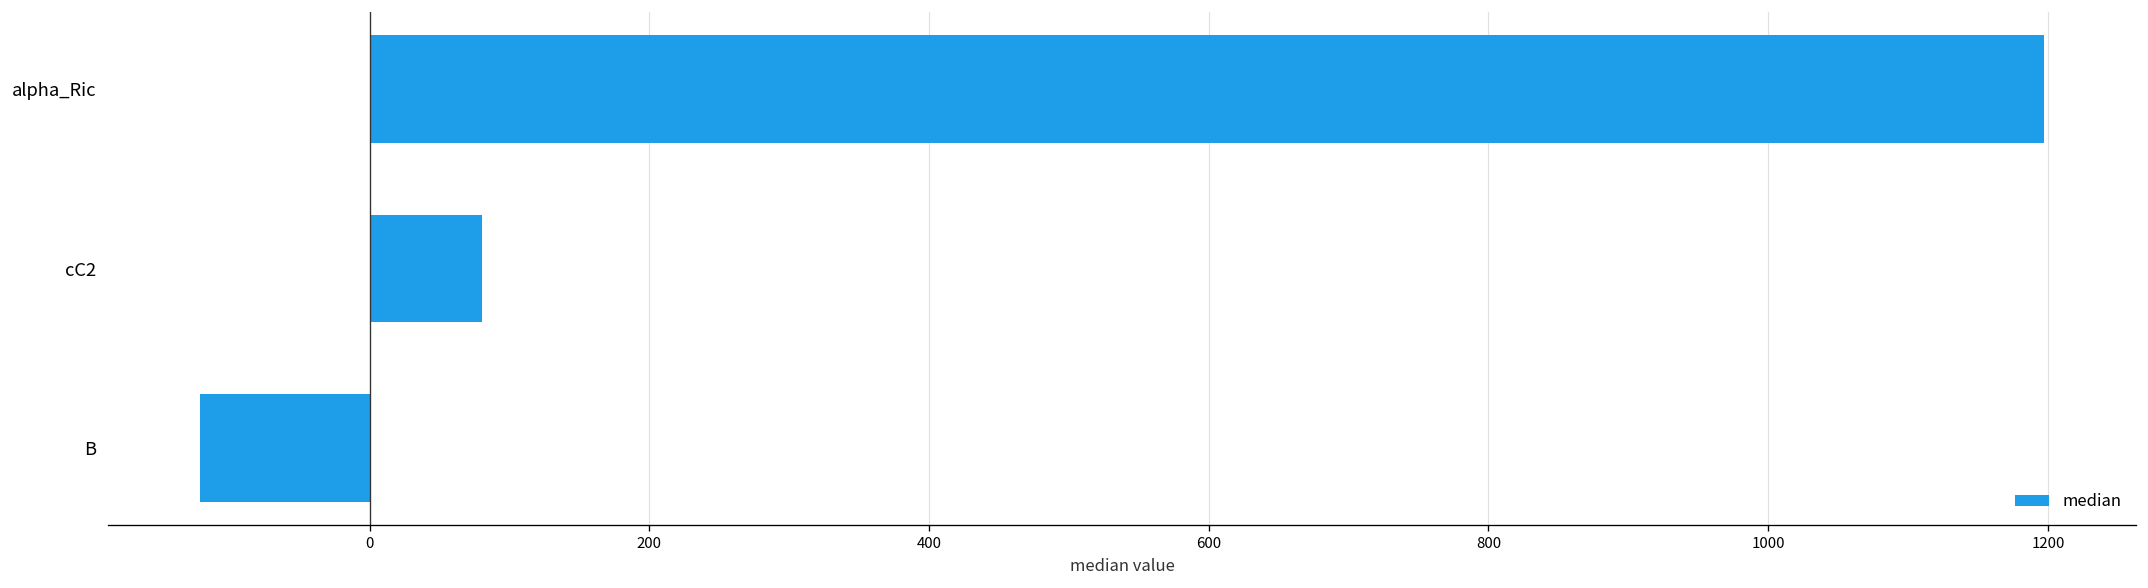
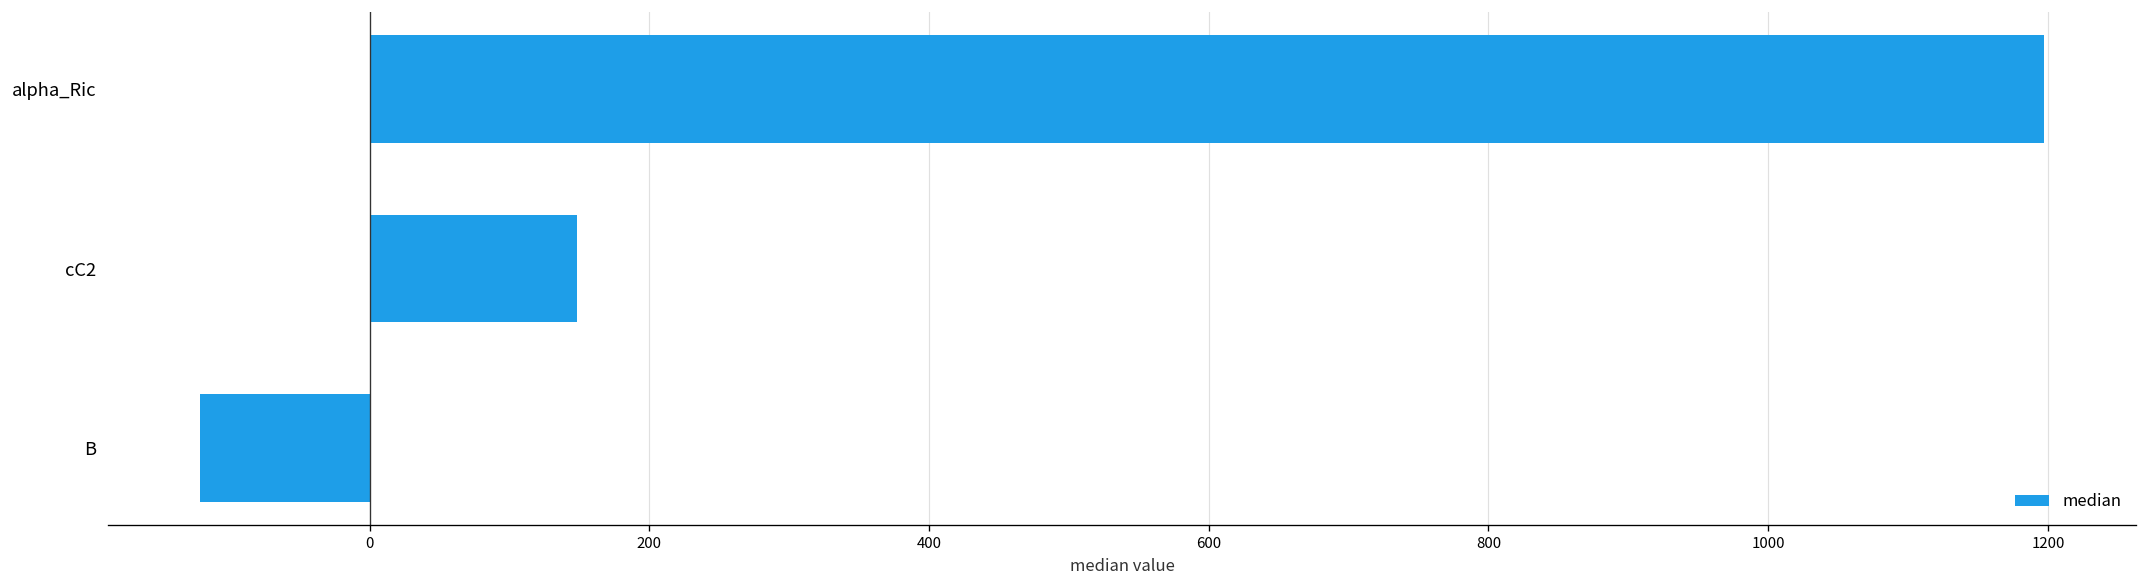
cC2: 80 -> 148
